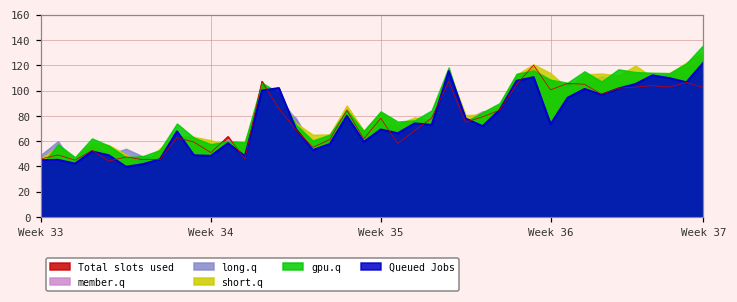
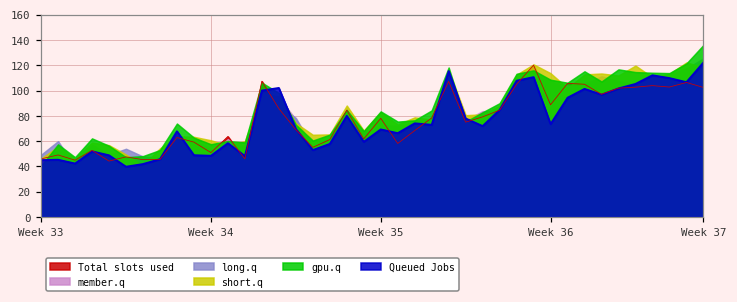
Total slots used, Week 36: 101 -> 89
short.q, Week 37: 130 -> 118
